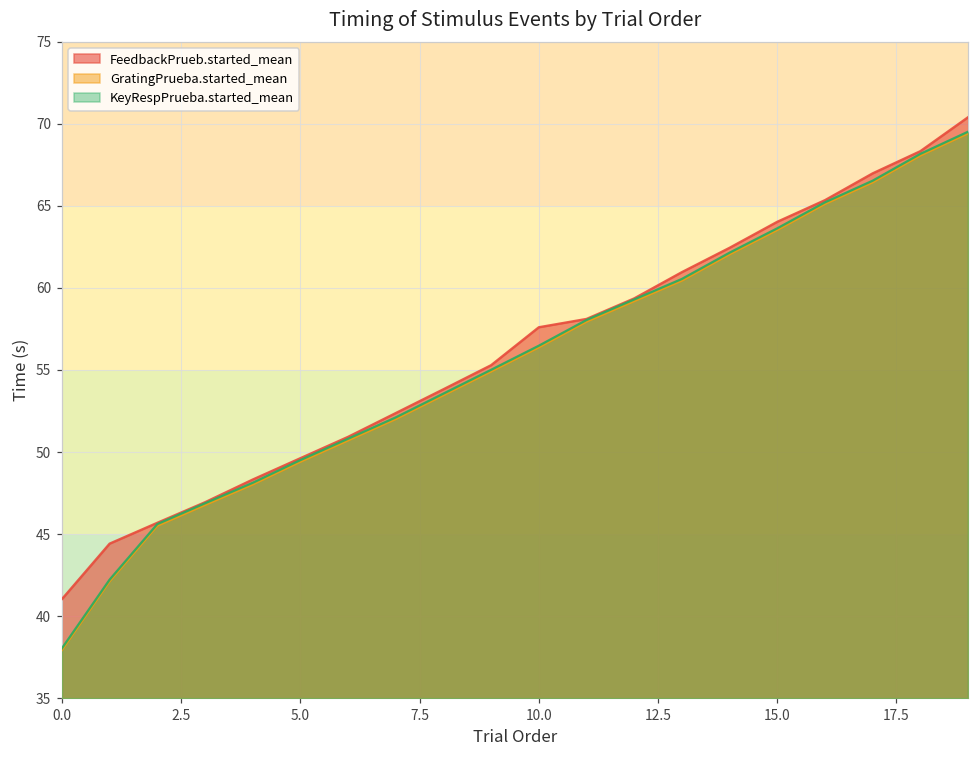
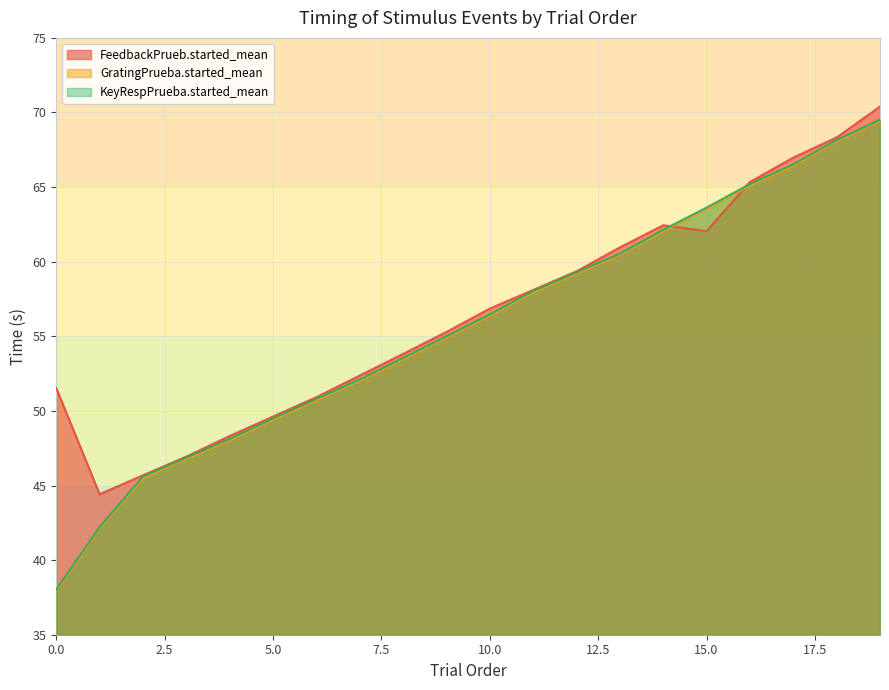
FeedbackPrueb.started_mean, 0.0: 41.0 -> 51.5
FeedbackPrueb.started_mean, 10.0: 57.6 -> 56.9
FeedbackPrueb.started_mean, 15.0: 64.0 -> 62.0
